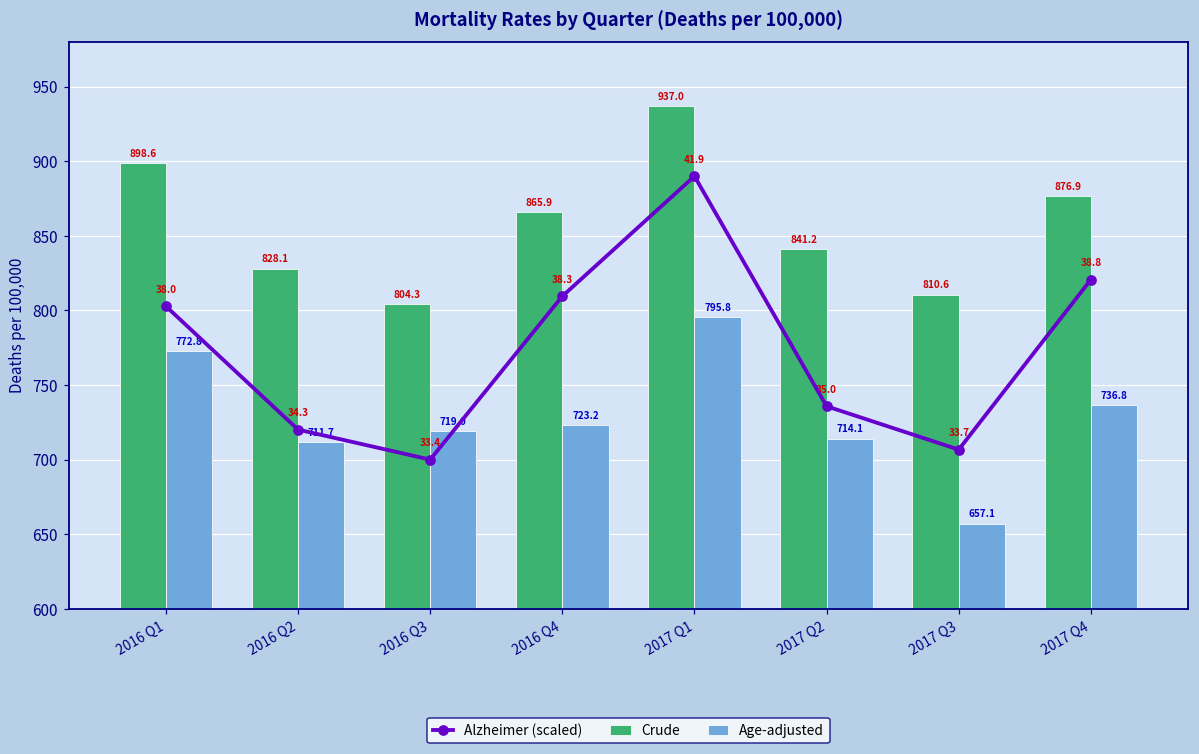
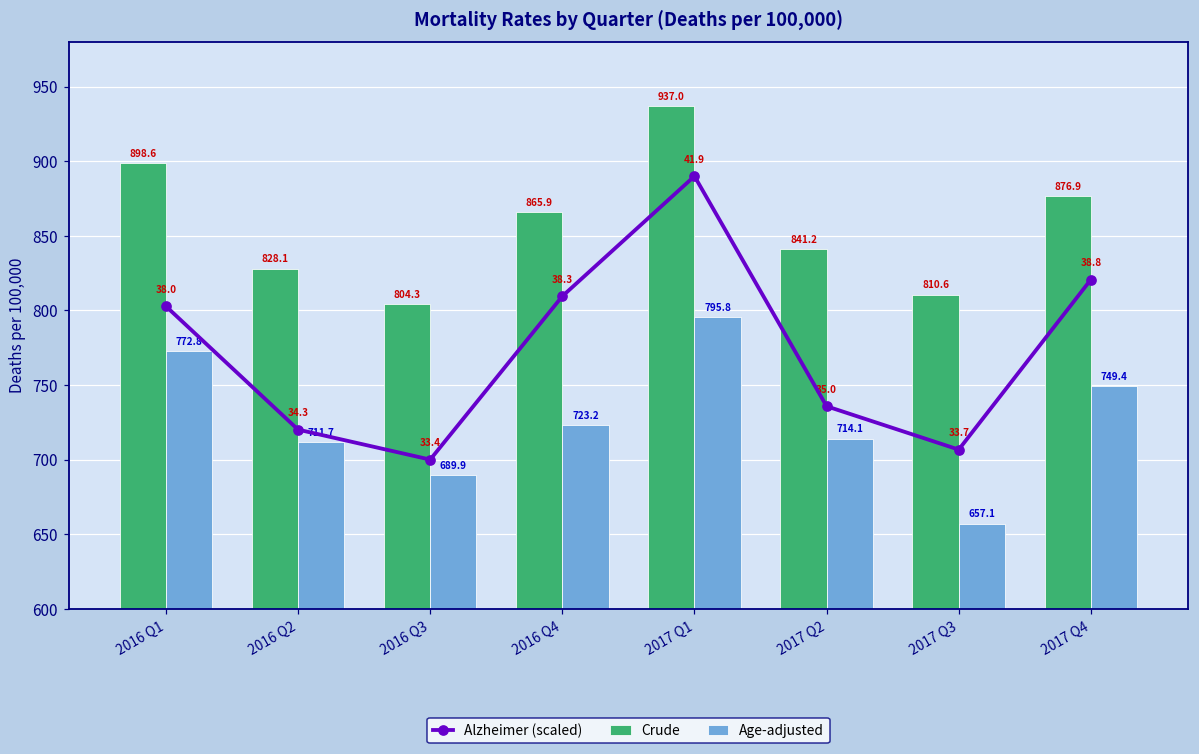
Age-adjusted, 2016 Q3: 719.0 -> 689.9
Age-adjusted, 2017 Q4: 736.8 -> 749.4
